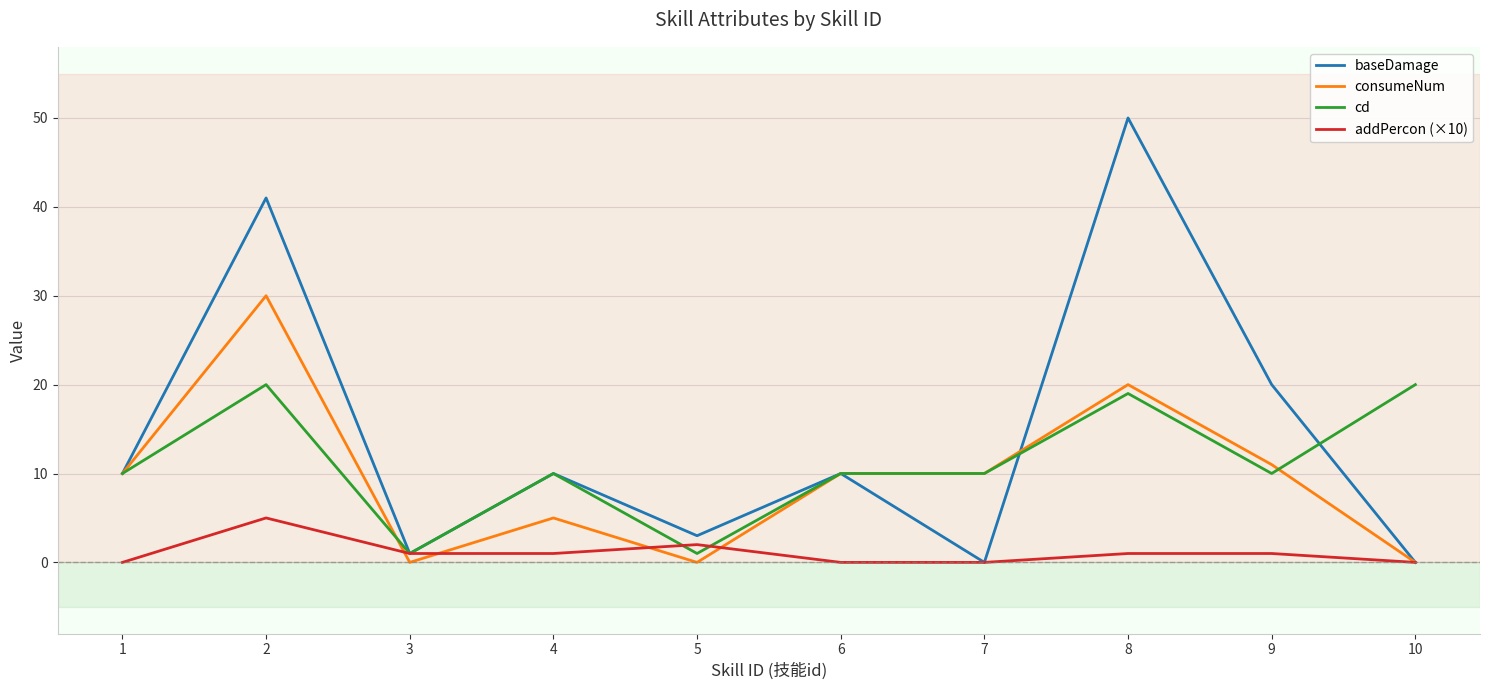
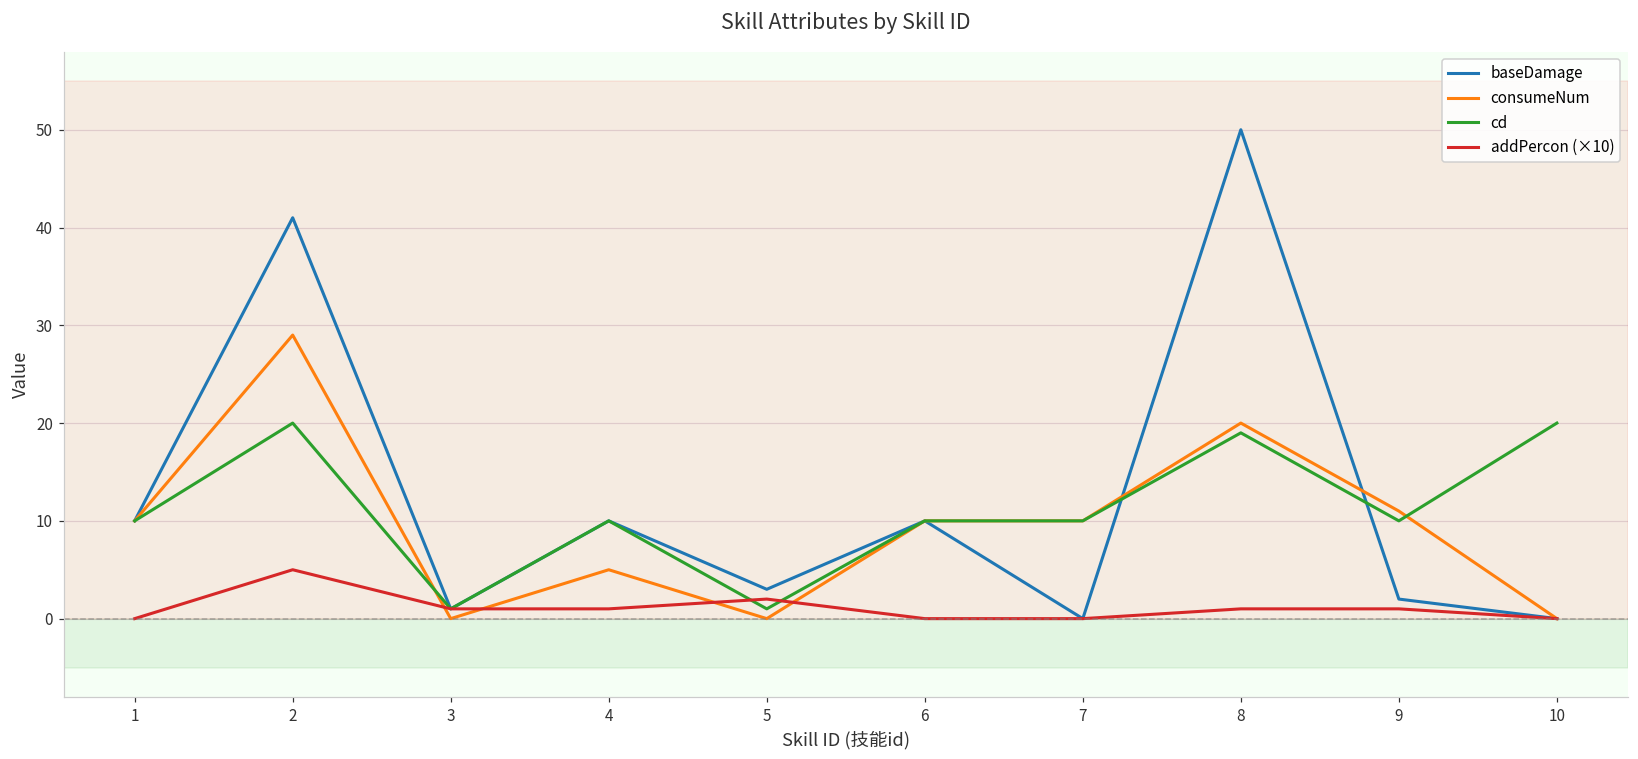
consumeNum, 2: 30 -> 29
baseDamage, 9: 20 -> 2
